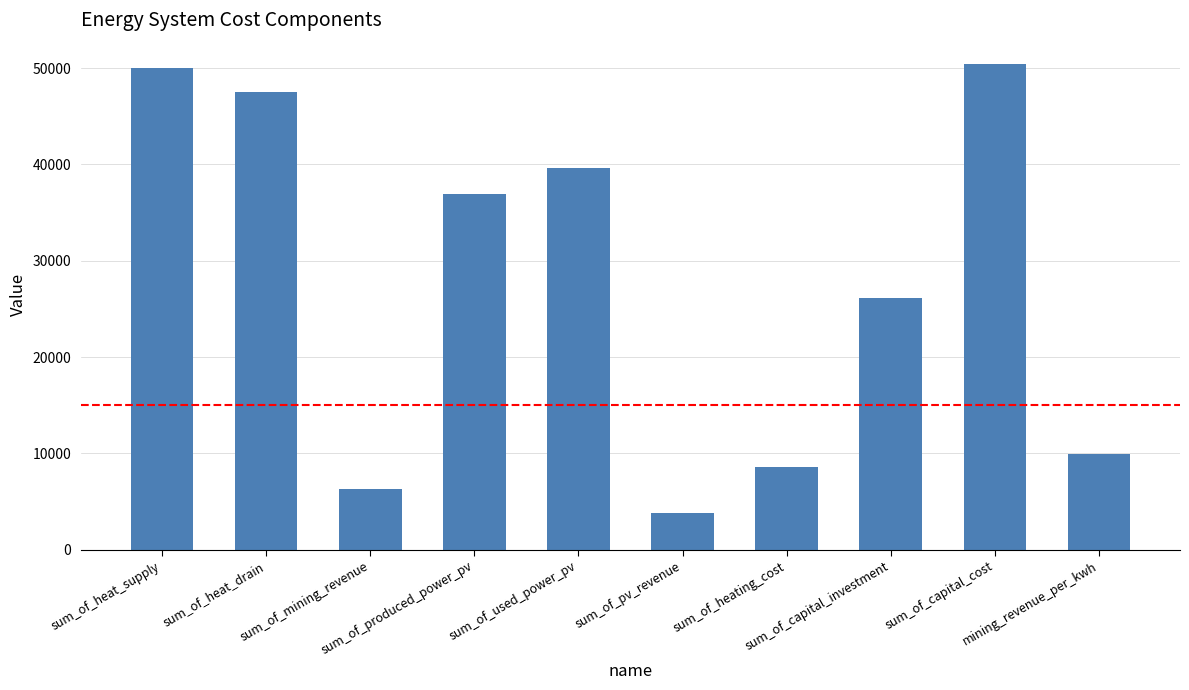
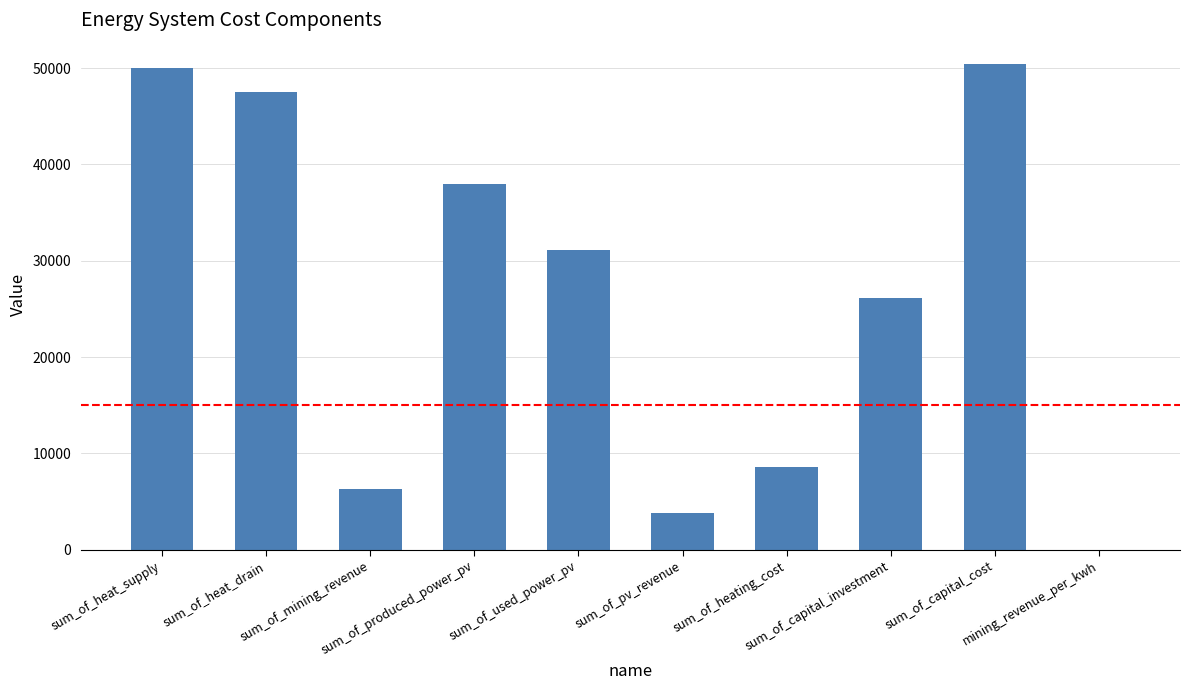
sum_of_produced_power_pv: 37000 -> 38000
sum_of_used_power_pv: 40000 -> 31000
mining_revenue_per_kwh: 10000 -> 0
